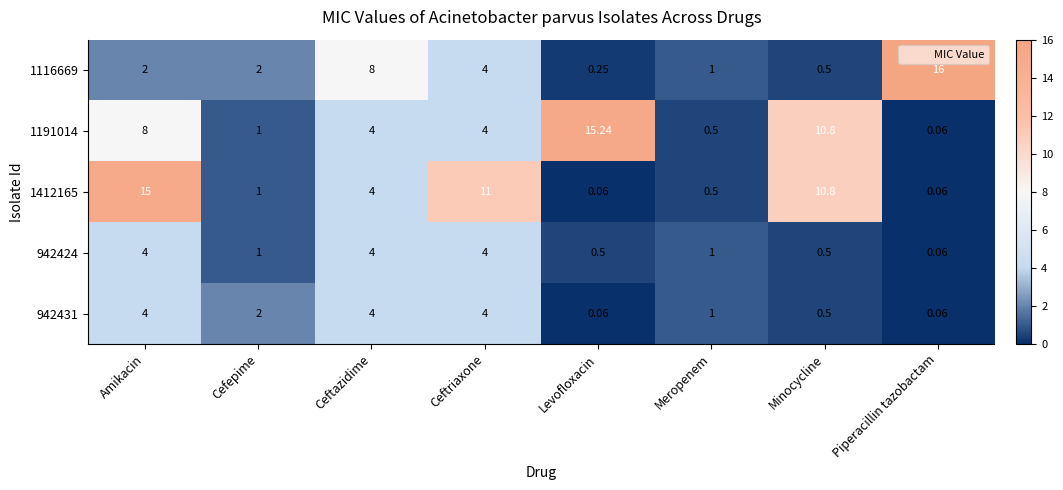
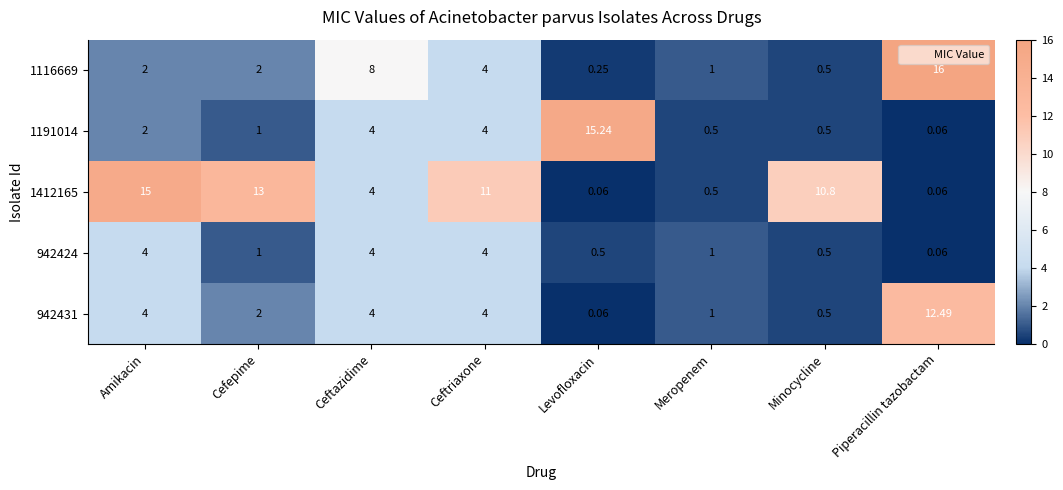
1191014, Amikacin: 8 -> 2
1191014, Minocycline: 10.8 -> 0.5
1412165, Cefepime: 1 -> 13
942431, Piperacillin tazobactam: 0.06 -> 12.49
